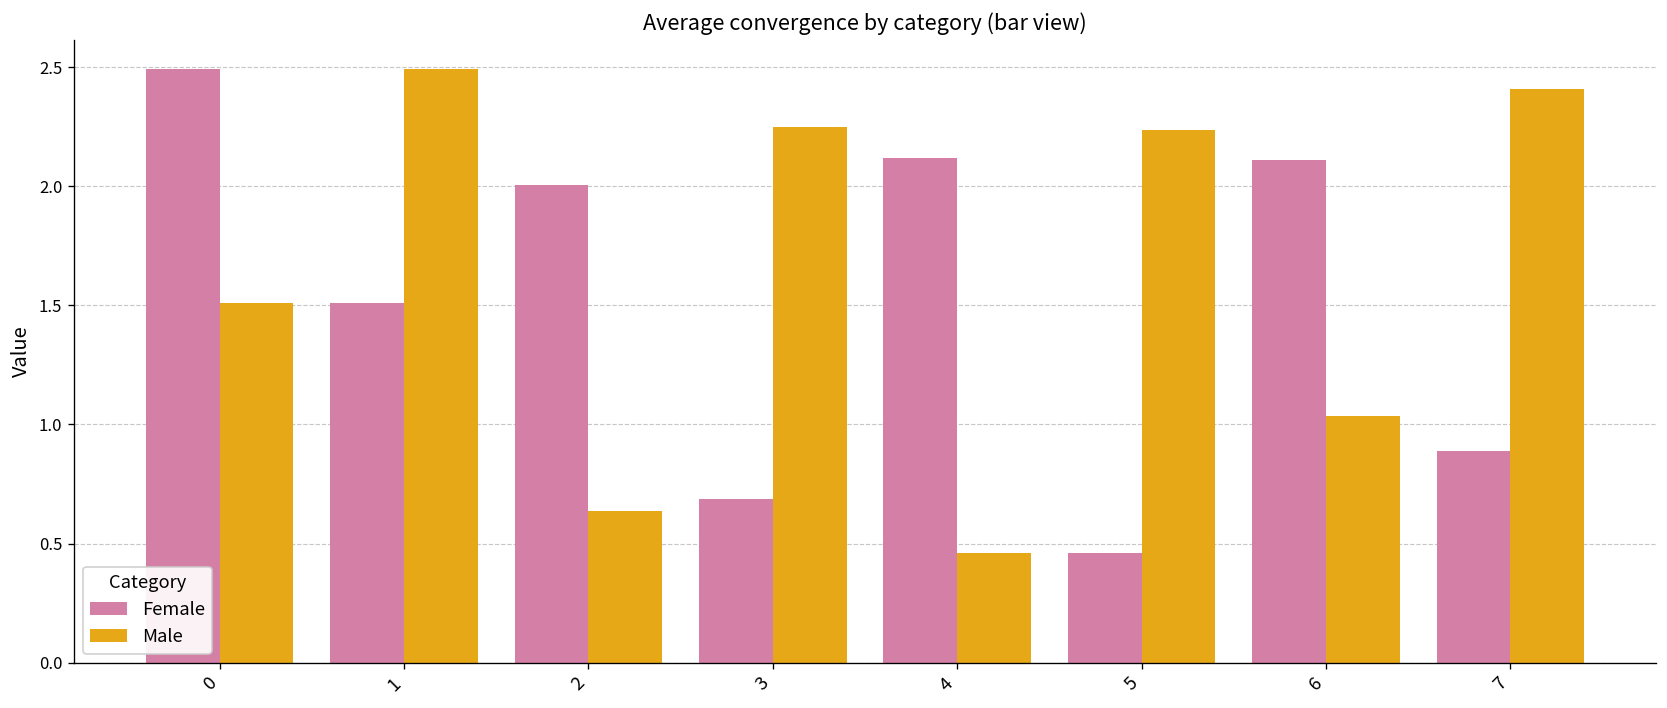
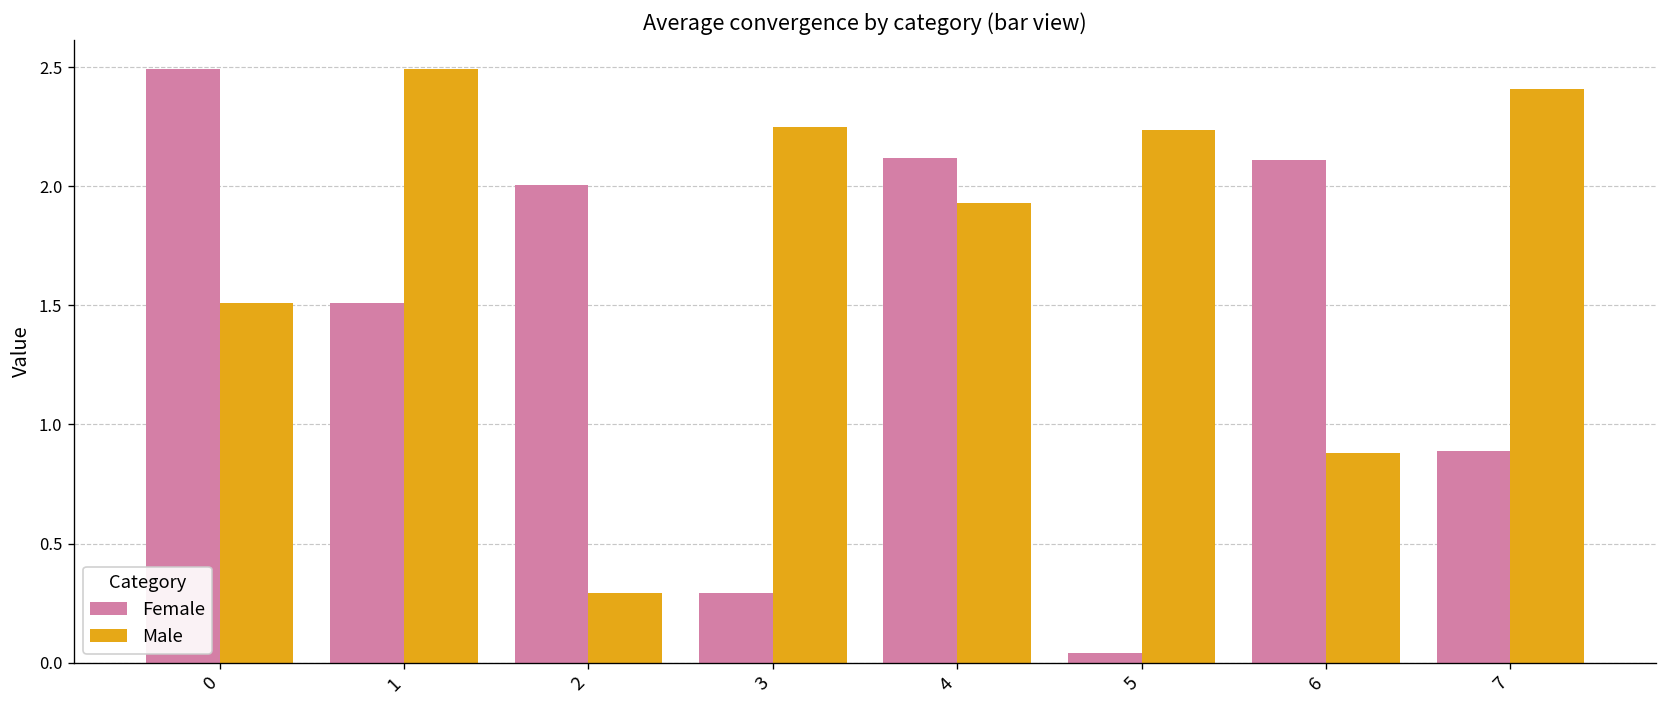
Male, 2: 0.64 -> 0.29
Female, 3: 0.68 -> 0.29
Male, 4: 0.46 -> 1.93
Female, 5: 0.46 -> 0.04
Male, 6: 1.04 -> 0.88
